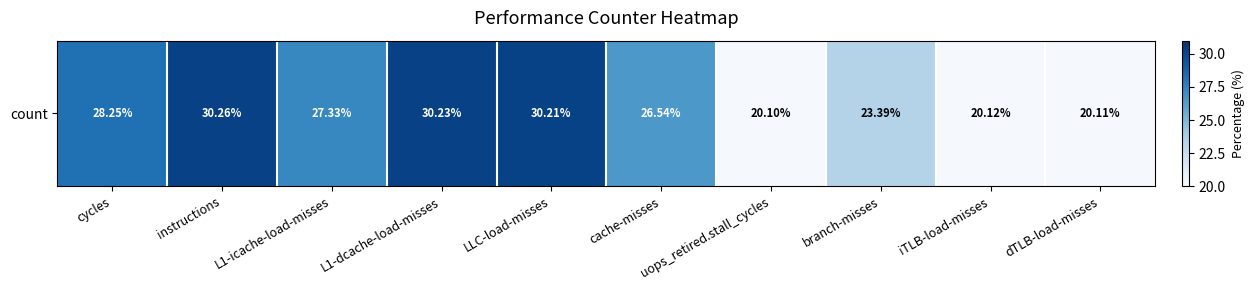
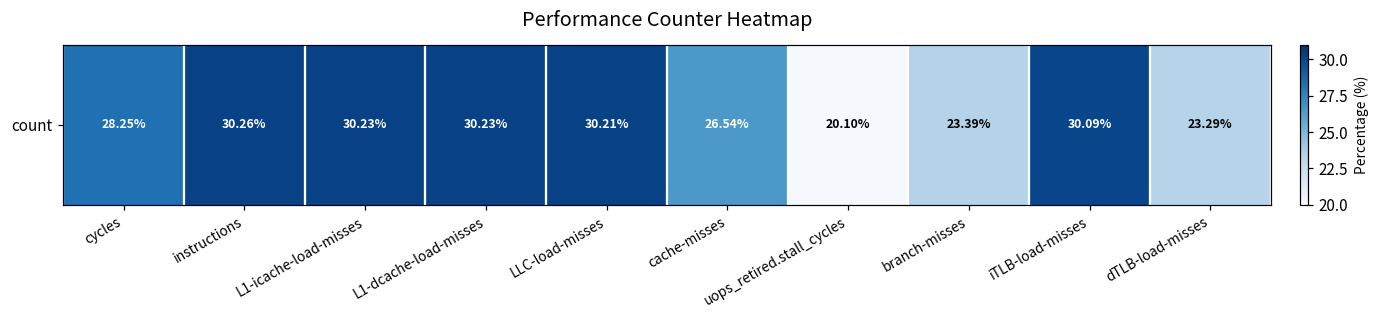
count, L1-icache-load-misses: 27.33% -> 30.23%
count, iTLB-load-misses: 20.12% -> 30.09%
count, dTLB-load-misses: 20.11% -> 23.29%
